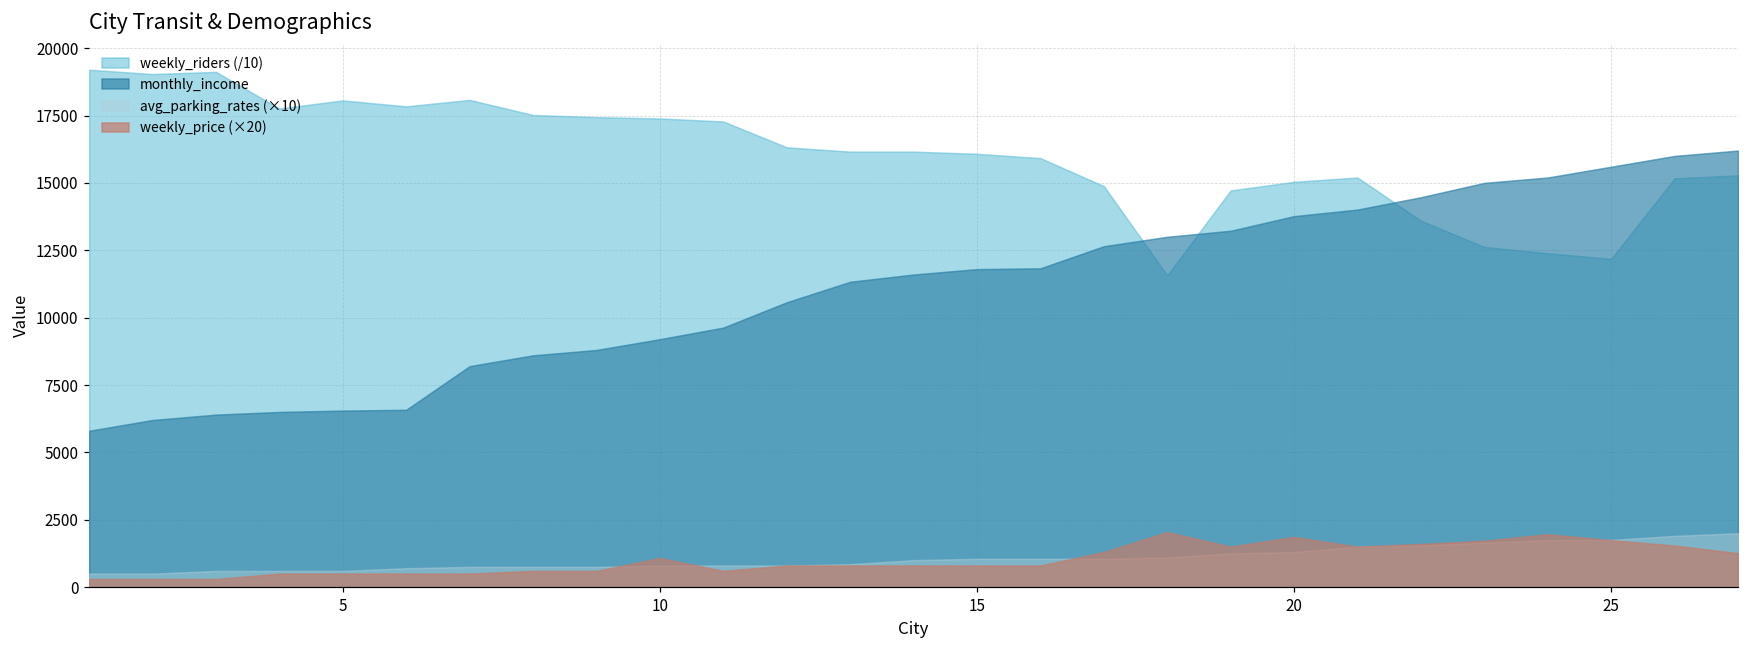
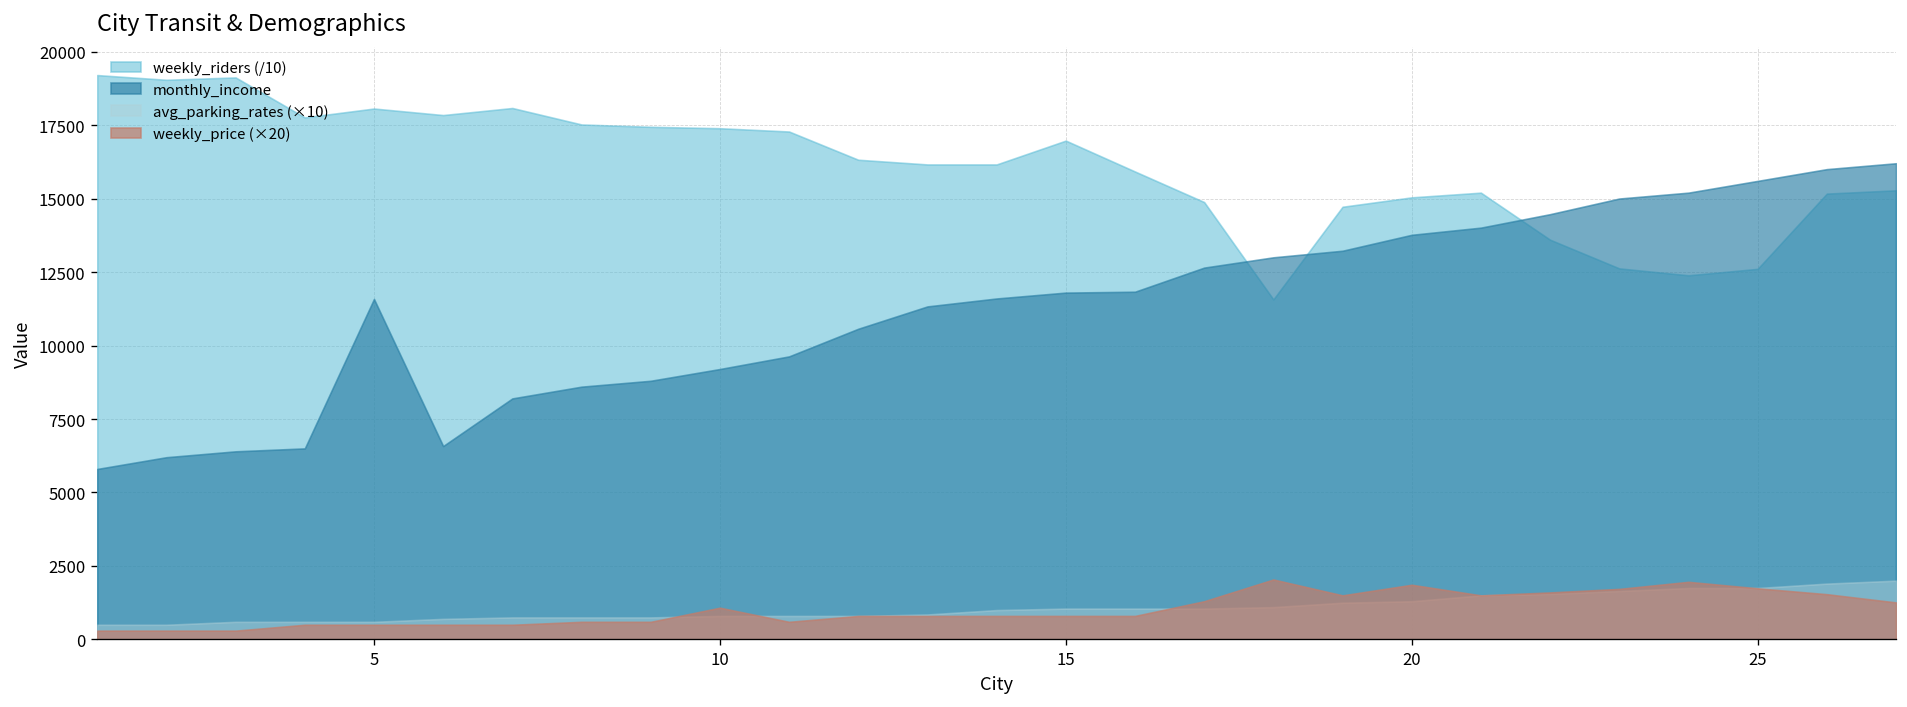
monthly_income, 5: 6600 -> 11600
weekly_riders (/10), 15: 16100 -> 17000
weekly_riders (/10), 25: 12200 -> 12600
